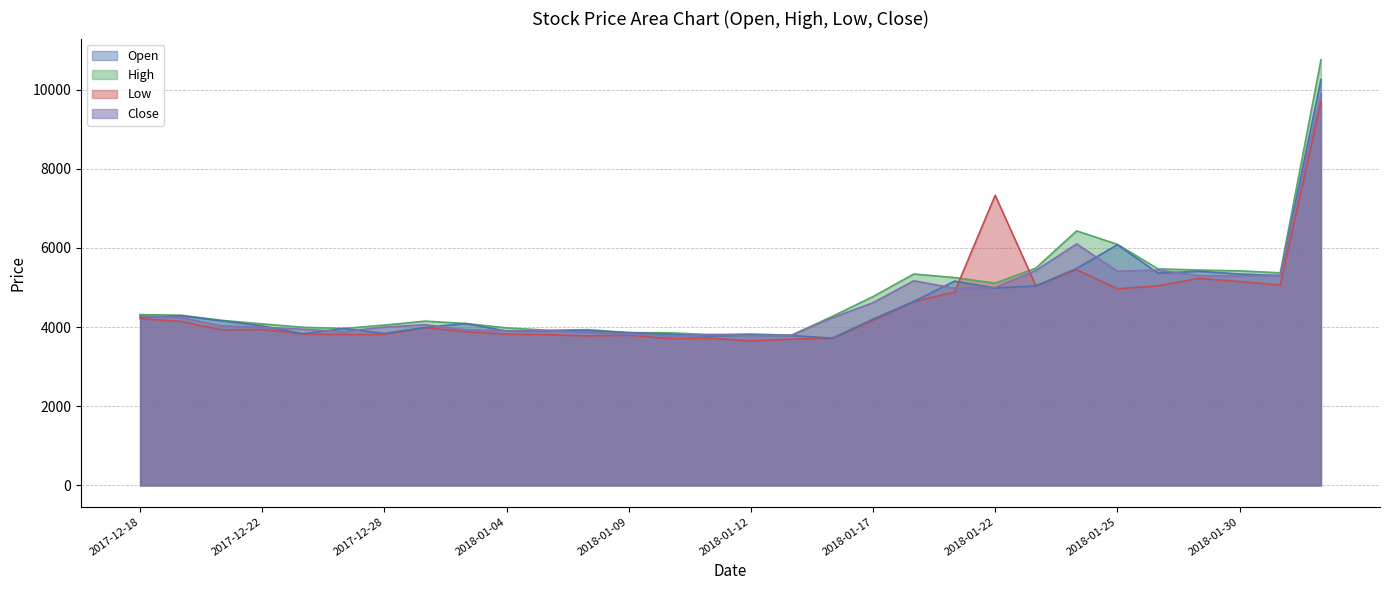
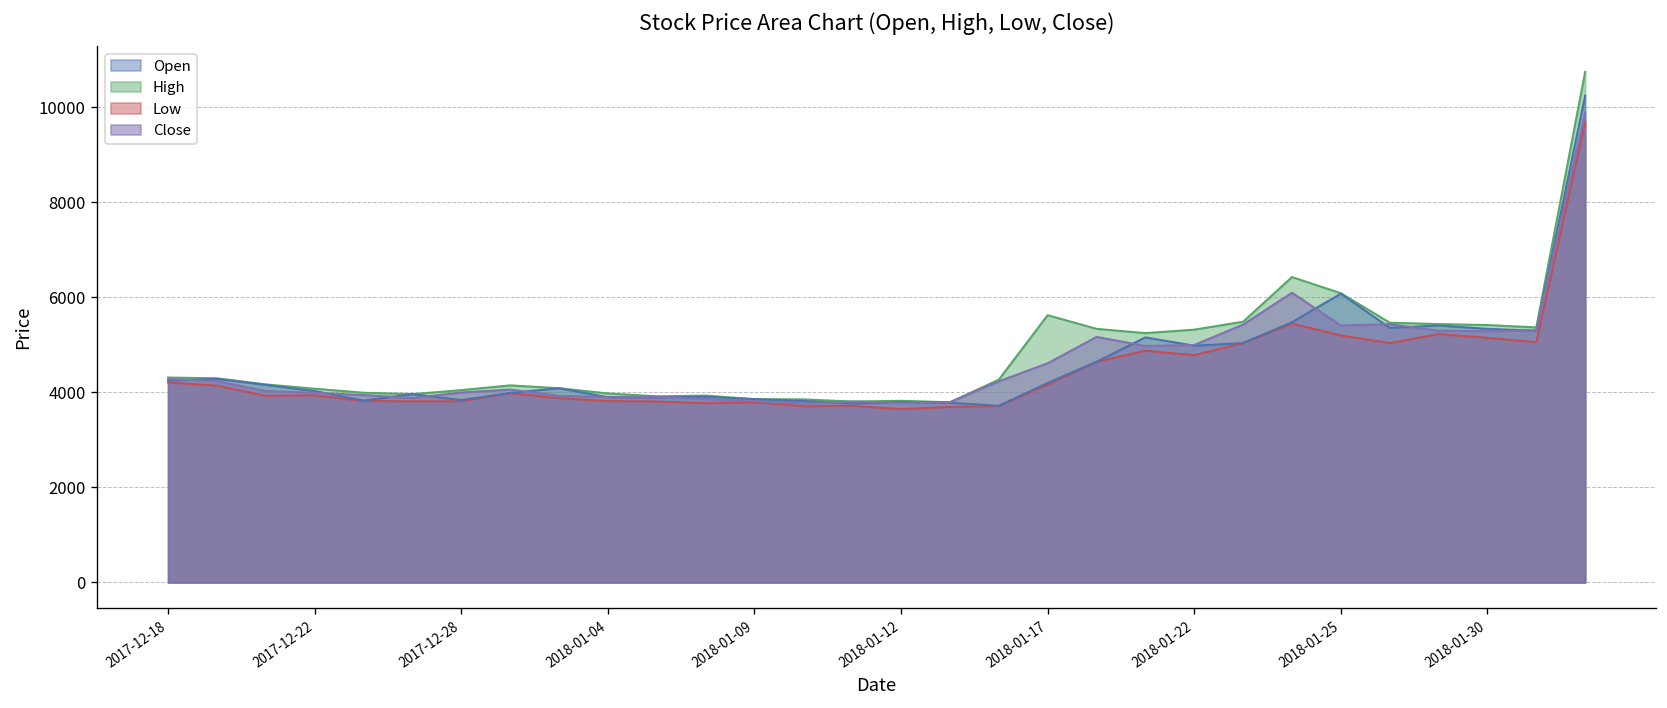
High, 2018-01-17: 4800 -> 5600
High, 2018-01-22: 5100 -> 5300
Low, 2018-01-22: 7300 -> 4800
Low, 2018-01-25: 5000 -> 5200
